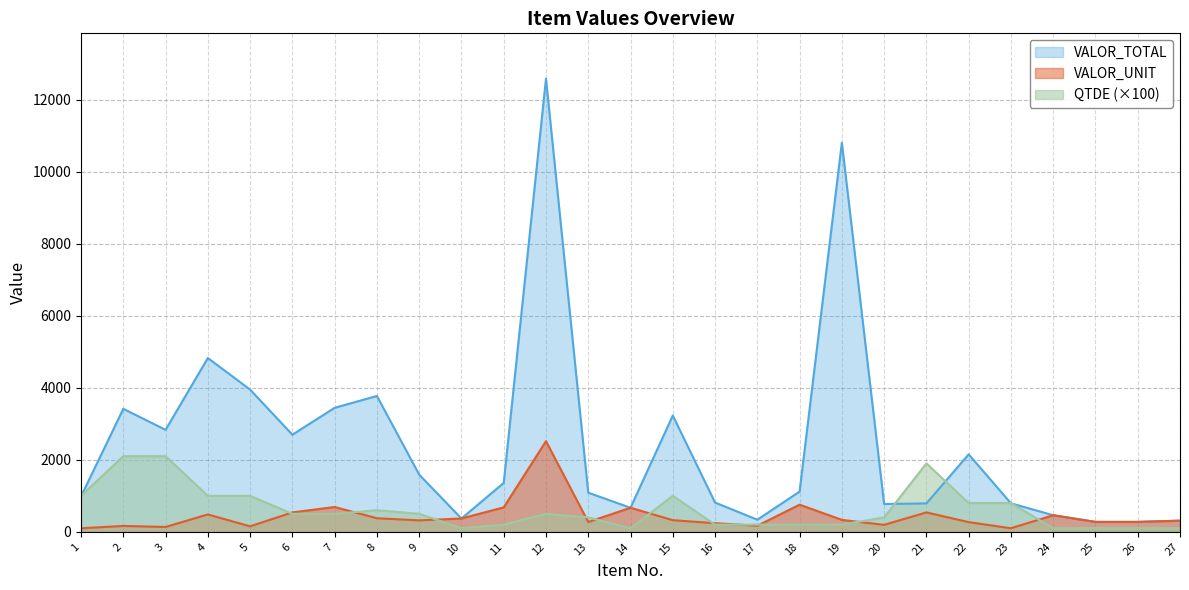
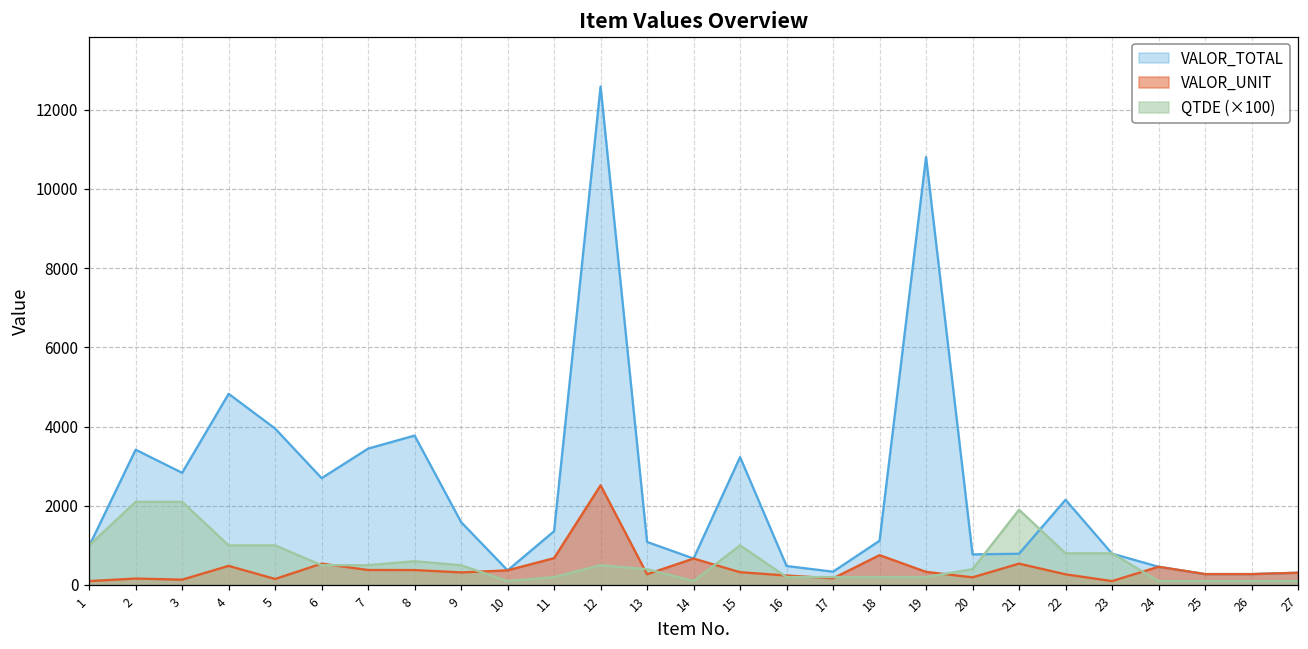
VALOR_UNIT, 7: 700 -> 400
VALOR_TOTAL, 16: 800 -> 500
